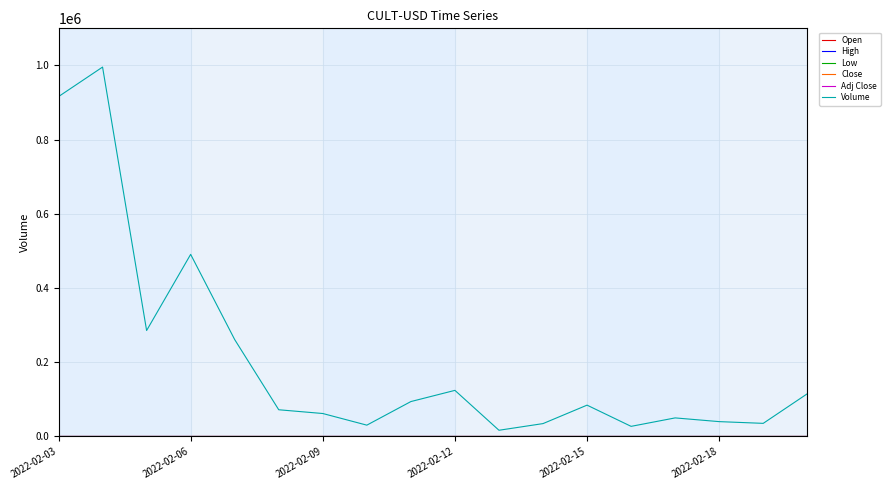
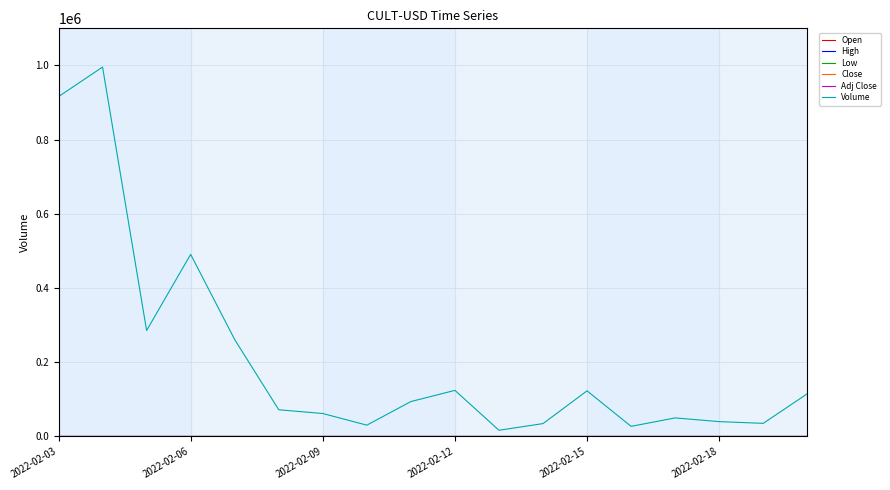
Volume, 2022-02-15: 80000 -> 120000
